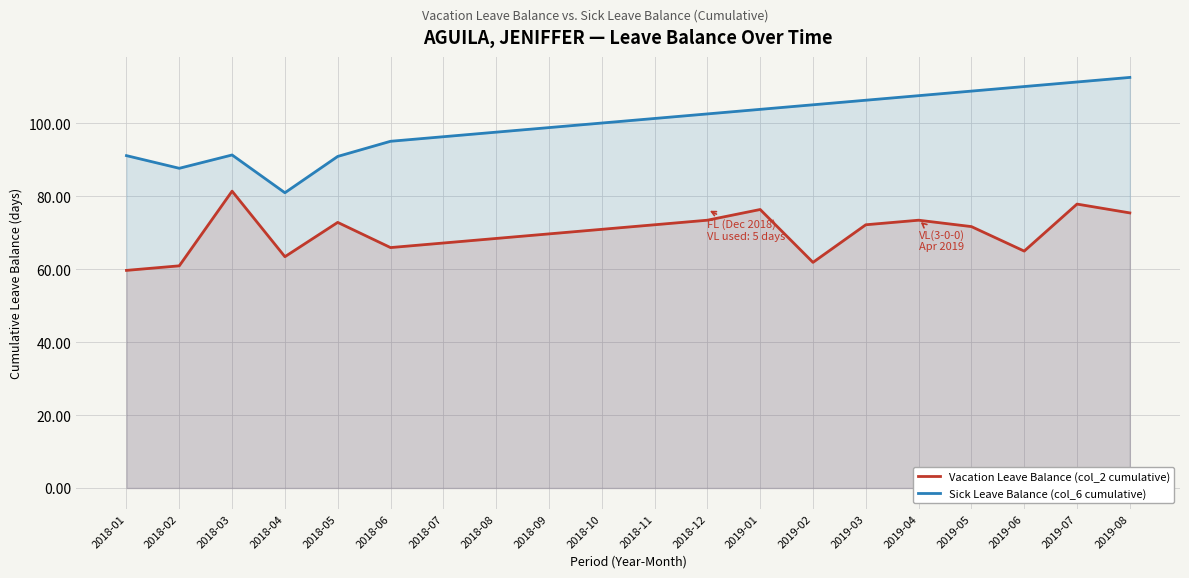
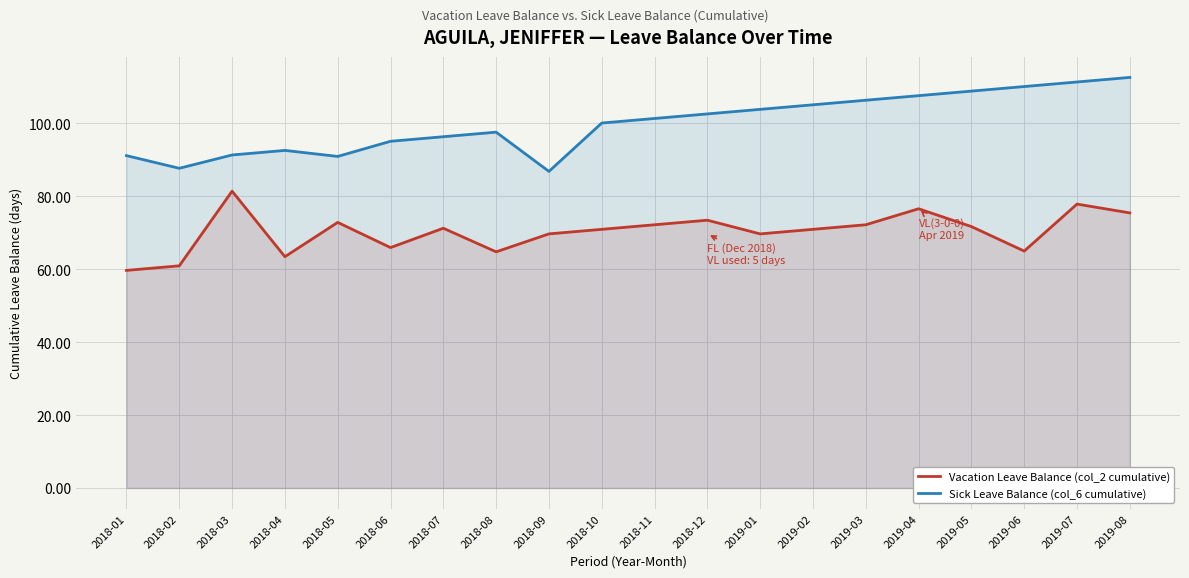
Sick Leave Balance (col_6 cumulative), 2018-04: 81 -> 93
Vacation Leave Balance (col_2 cumulative), 2018-07: 67 -> 71
Vacation Leave Balance (col_2 cumulative), 2018-08: 68 -> 65
Sick Leave Balance (col_6 cumulative), 2018-09: 99 -> 87
Vacation Leave Balance (col_2 cumulative), 2019-01: 76 -> 70
Vacation Leave Balance (col_2 cumulative), 2019-02: 62 -> 71
Vacation Leave Balance (col_2 cumulative), 2019-04: 73 -> 77
